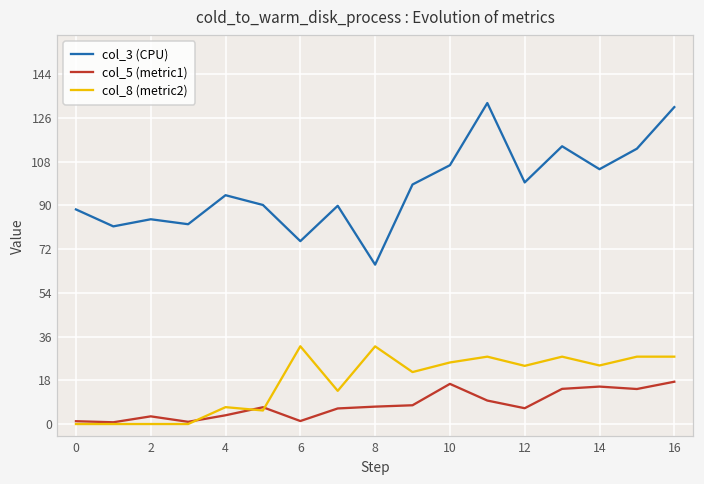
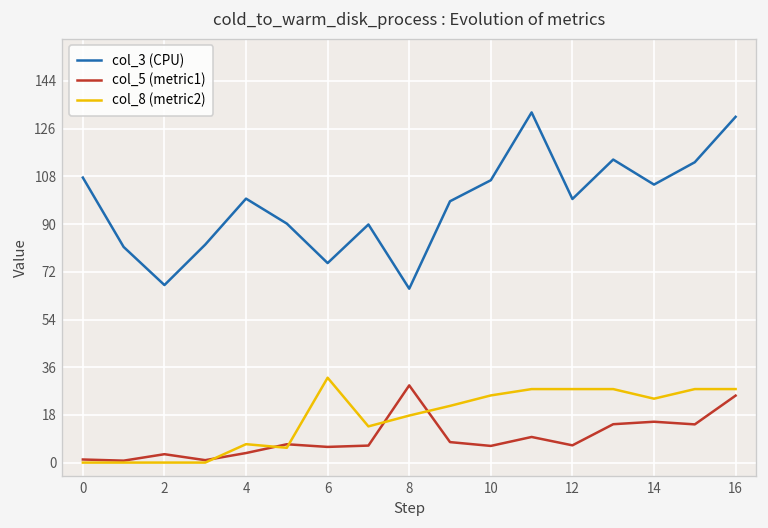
col_3 (CPU), 0: 88 -> 108
col_3 (CPU), 2: 84 -> 67
col_3 (CPU), 4: 94 -> 100
col_5 (metric1), 6: 1 -> 6
col_5 (metric1), 8: 7 -> 29
col_8 (metric2), 8: 32 -> 18
col_5 (metric1), 10: 17 -> 6
col_8 (metric2), 12: 24 -> 28
col_5 (metric1), 16: 17 -> 25
